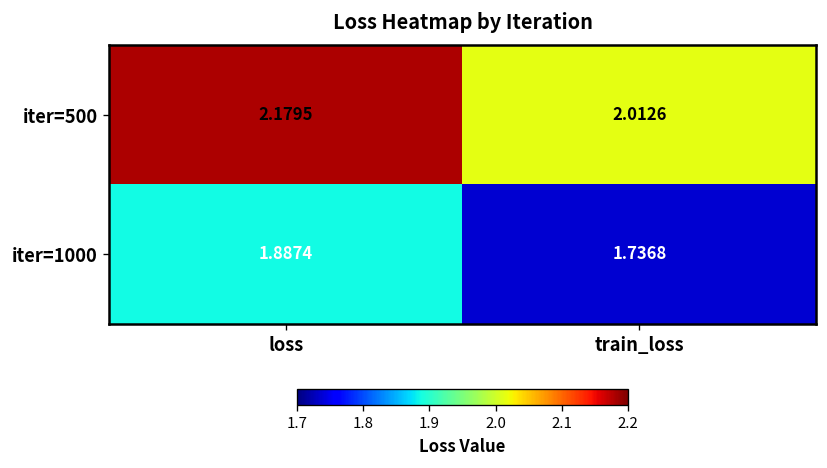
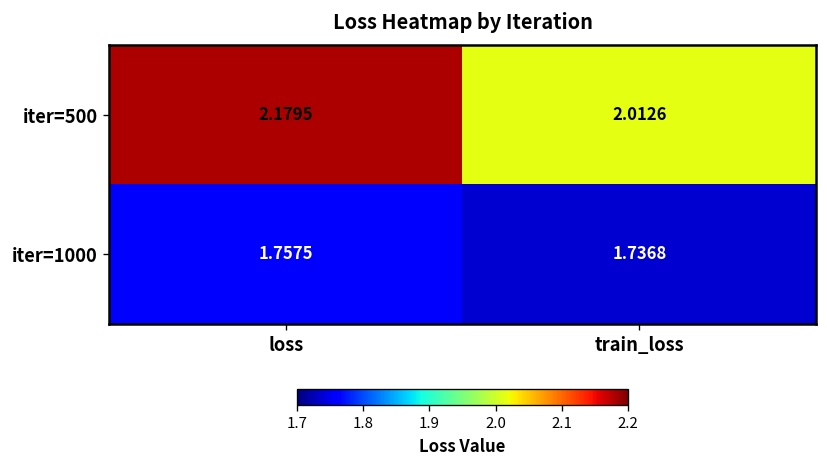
iter=1000, loss: 1.8874 -> 1.7575
